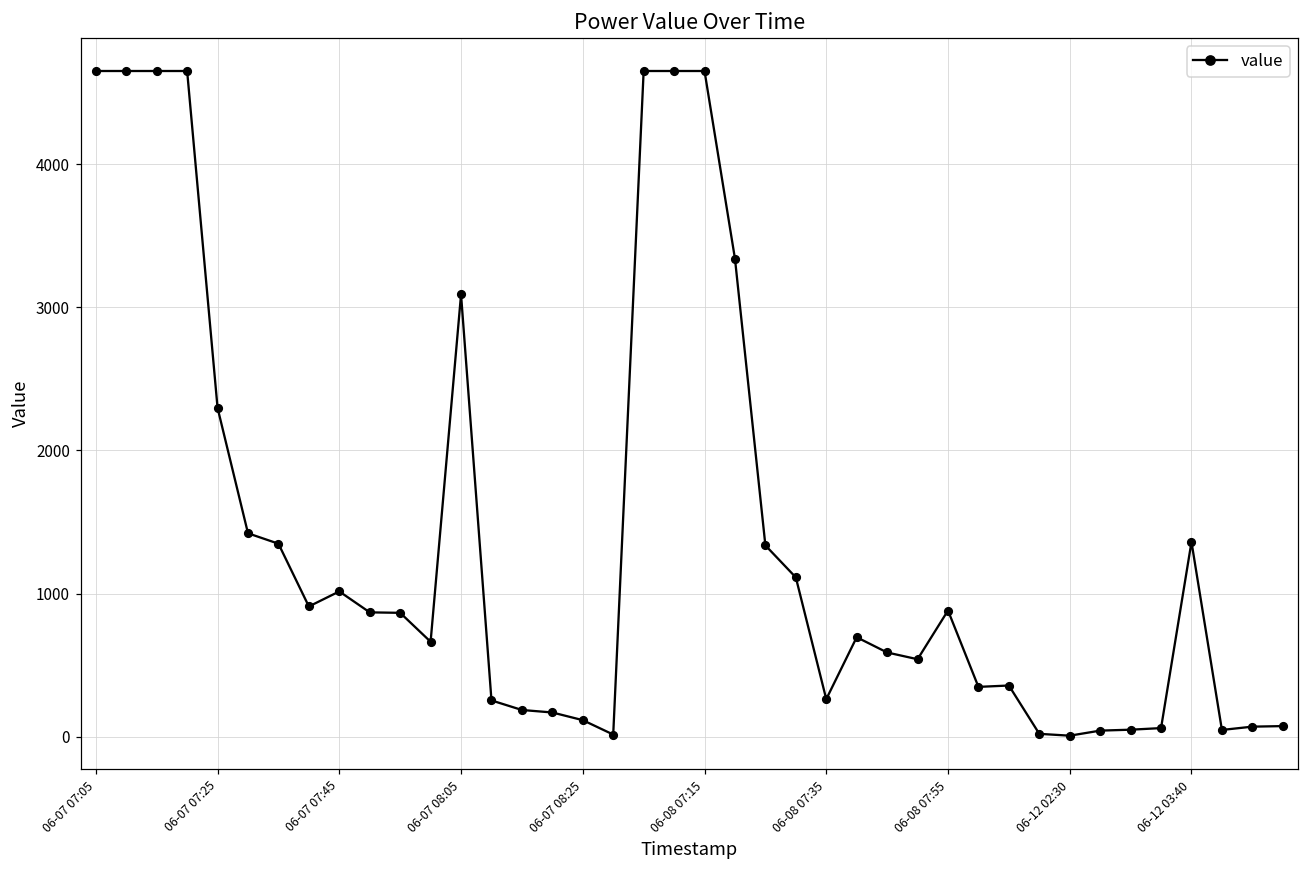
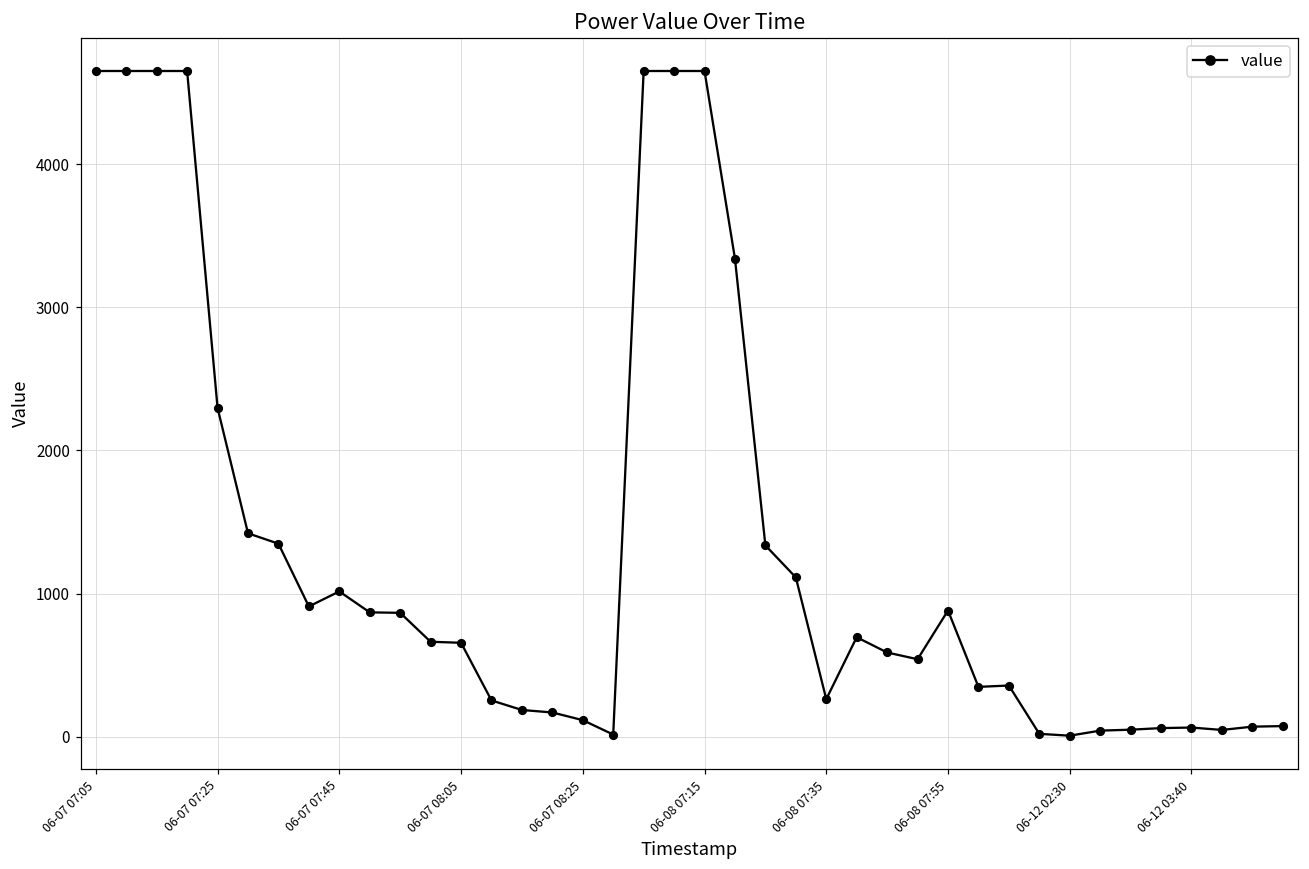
06-07 08:05: 3090 -> 660
06-12 03:40: 1360 -> 60
